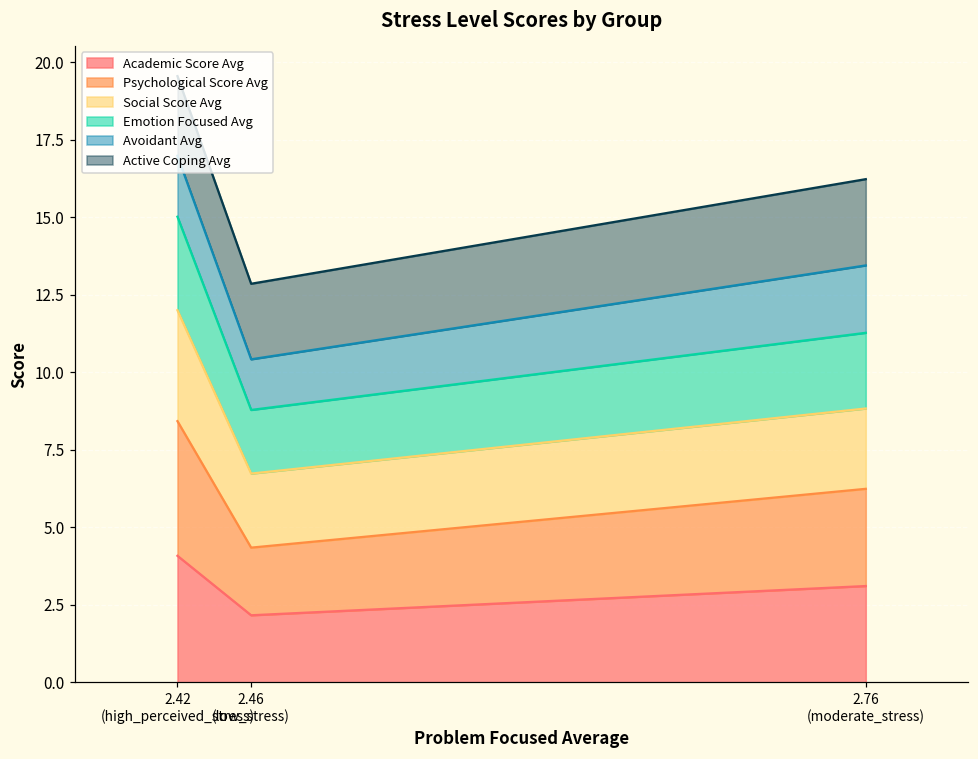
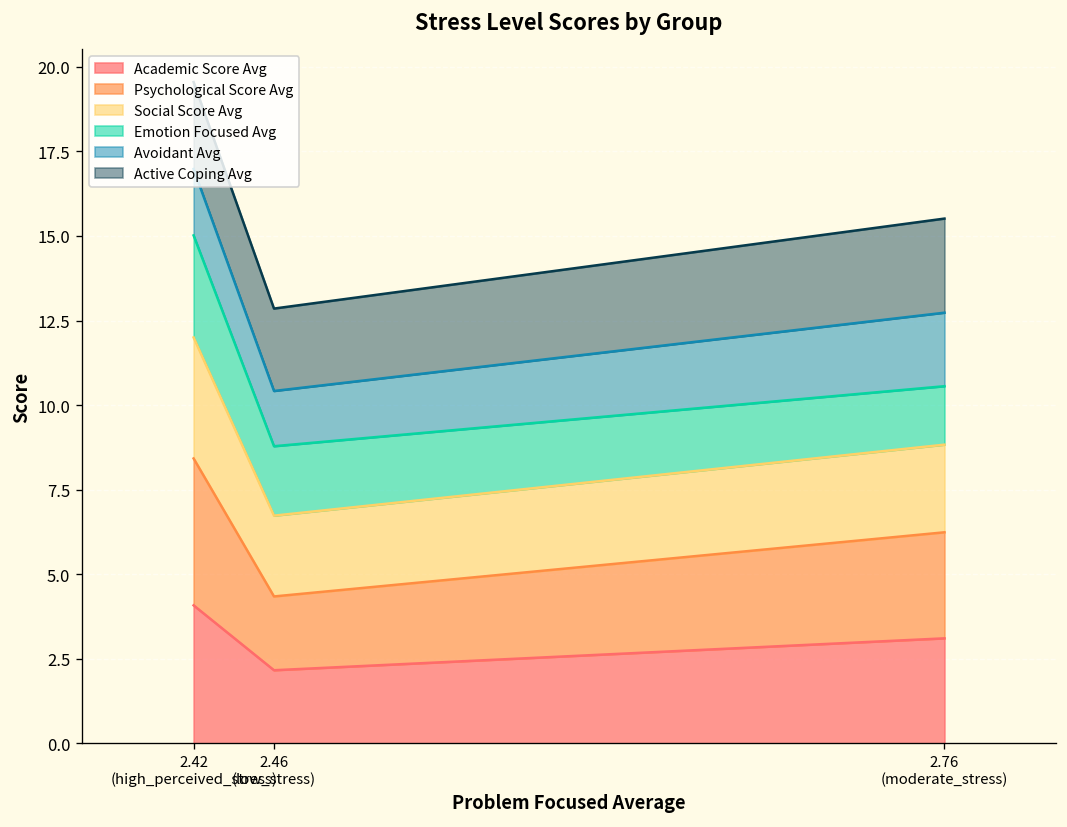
Emotion Focused Avg, 2.76 (moderate_stress): 2.4 -> 1.7
